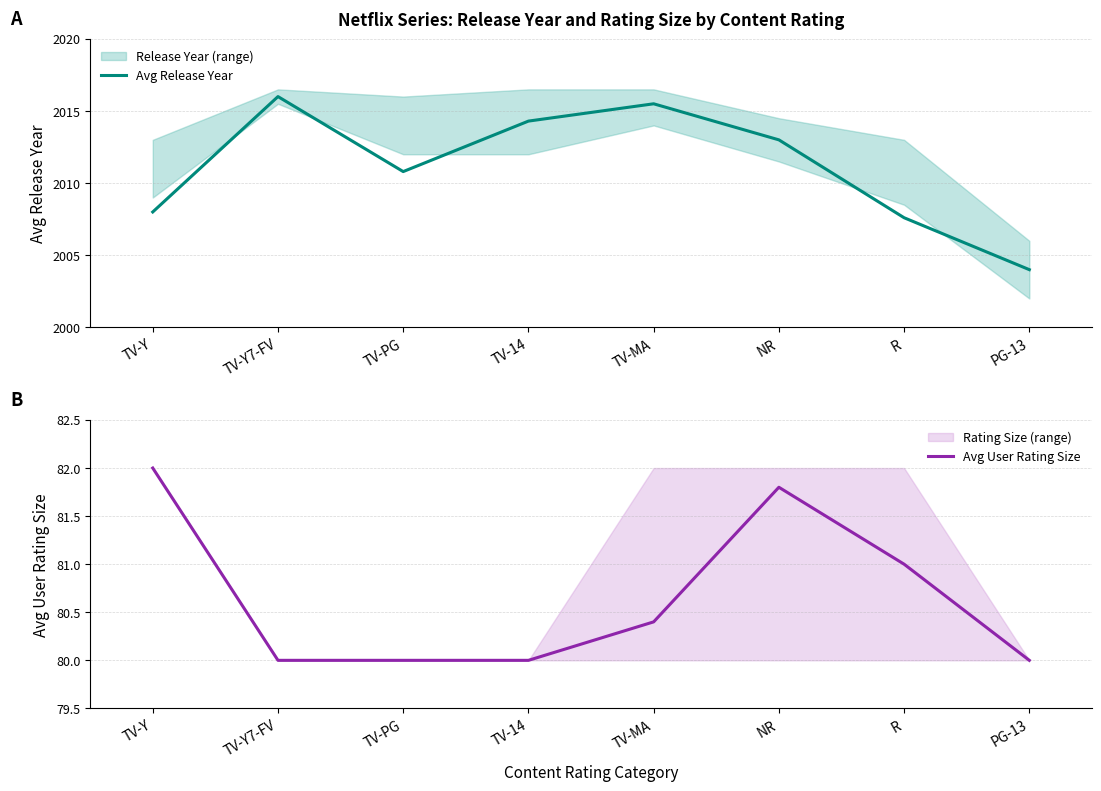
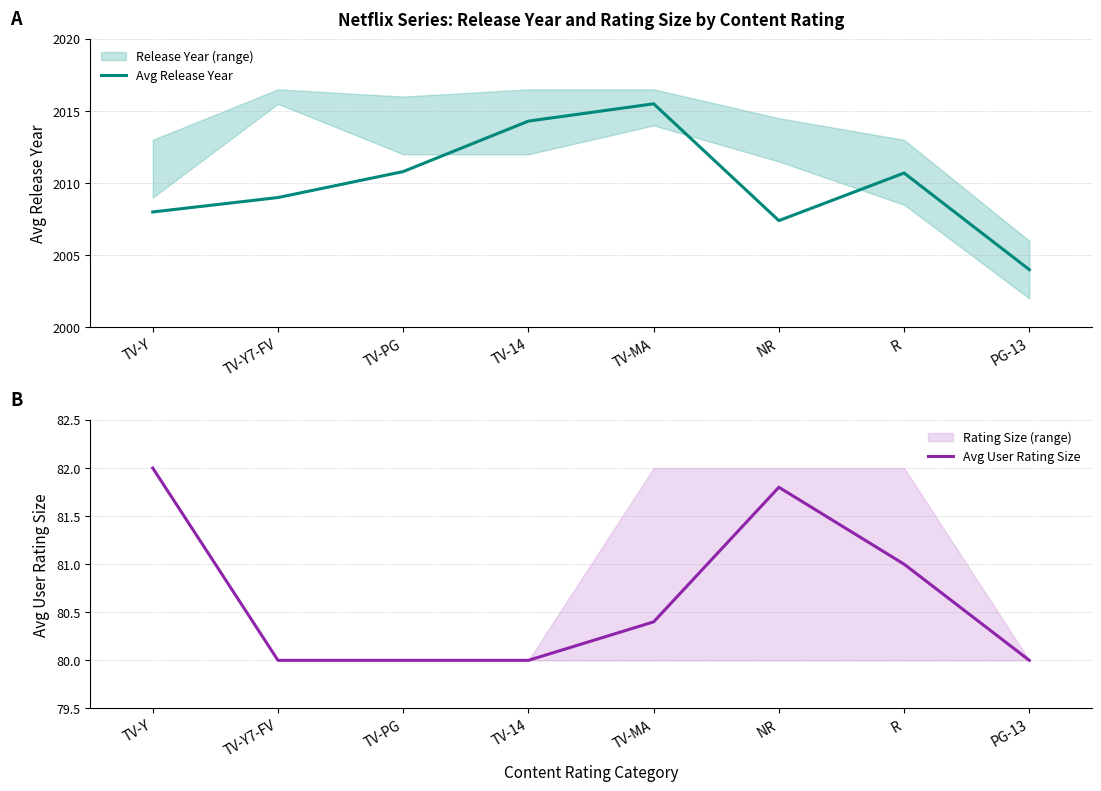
Netflix Series: Release Year and Rating Size by Content Rating, Avg Release Year, TV-Y7-FV: 2016 -> 2009
Netflix Series: Release Year and Rating Size by Content Rating, Avg Release Year, NR: 2013.0 -> 2007.4
Netflix Series: Release Year and Rating Size by Content Rating, Avg Release Year, R: 2007.6 -> 2010.7
